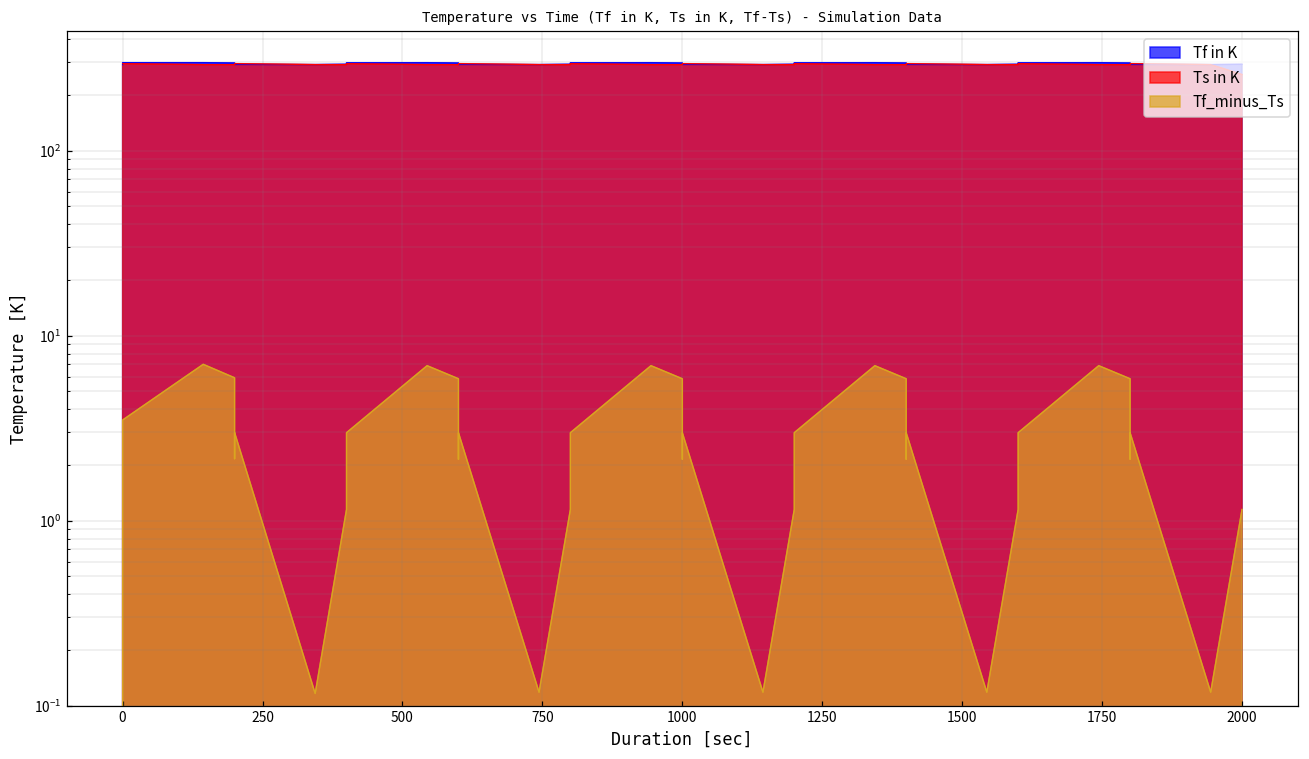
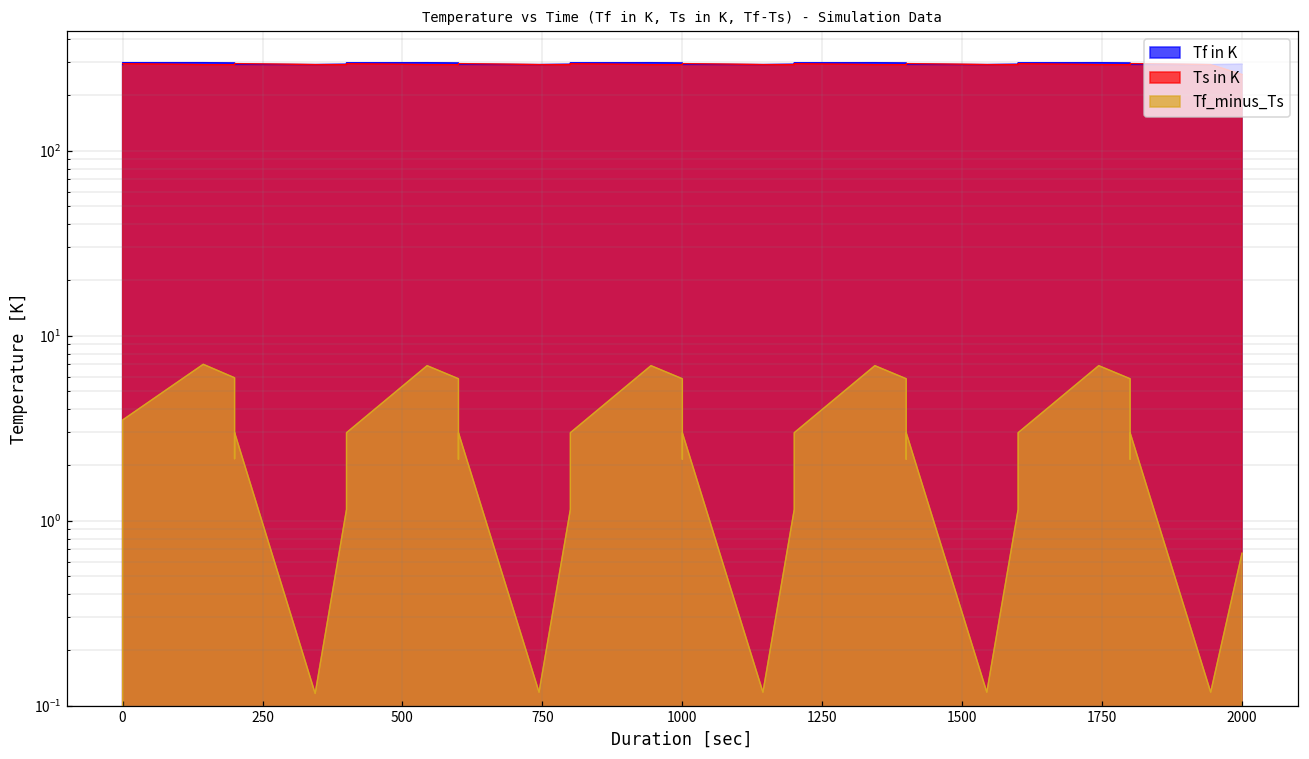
Tf_minus_Ts, 2000: 1.2 -> 0.67
